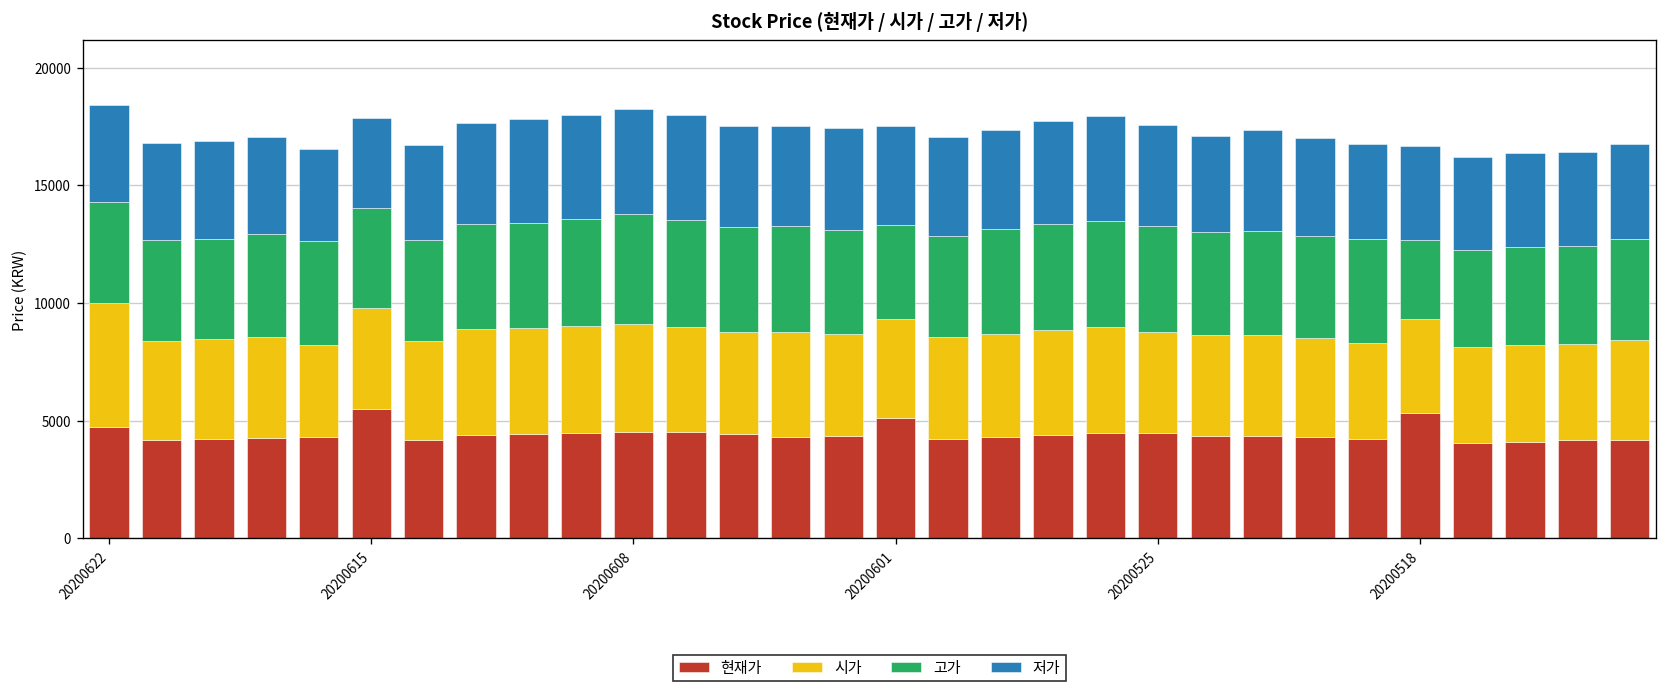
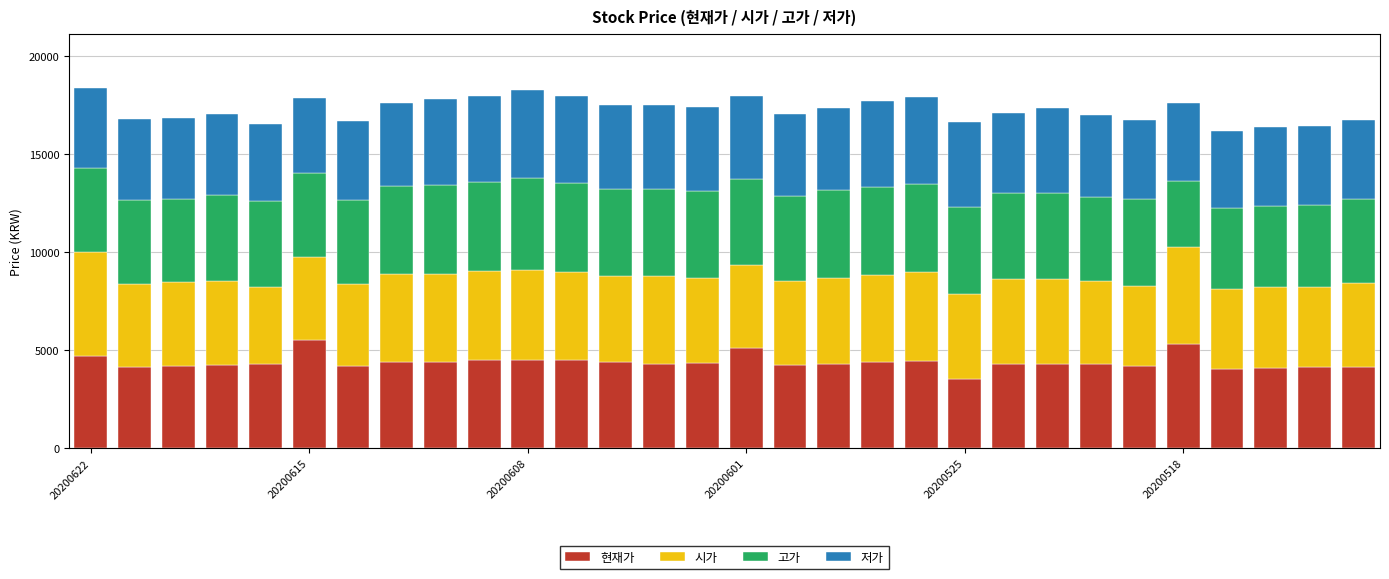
고가, 20200601: 4000 -> 4400
현재가, 20200525: 4500 -> 3500
시가, 20200518: 4000 -> 4900
